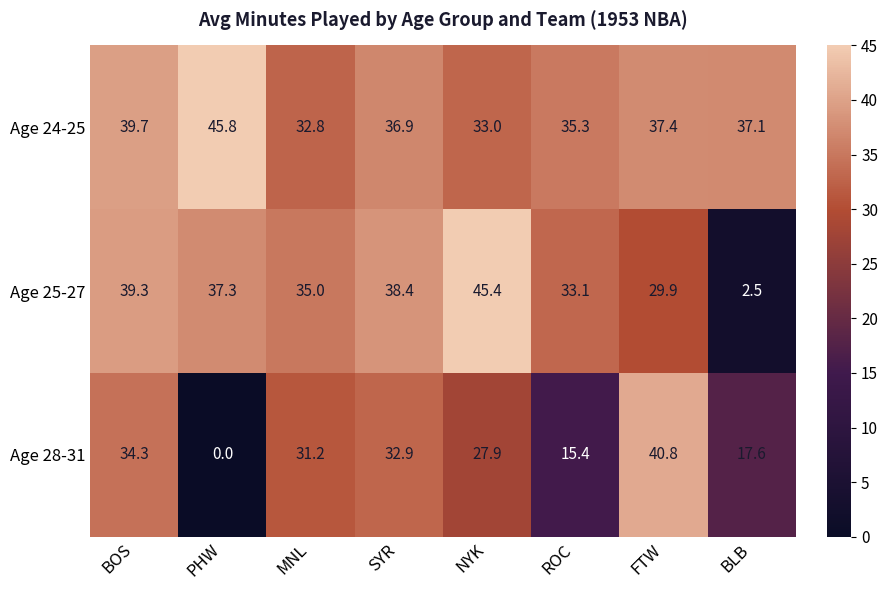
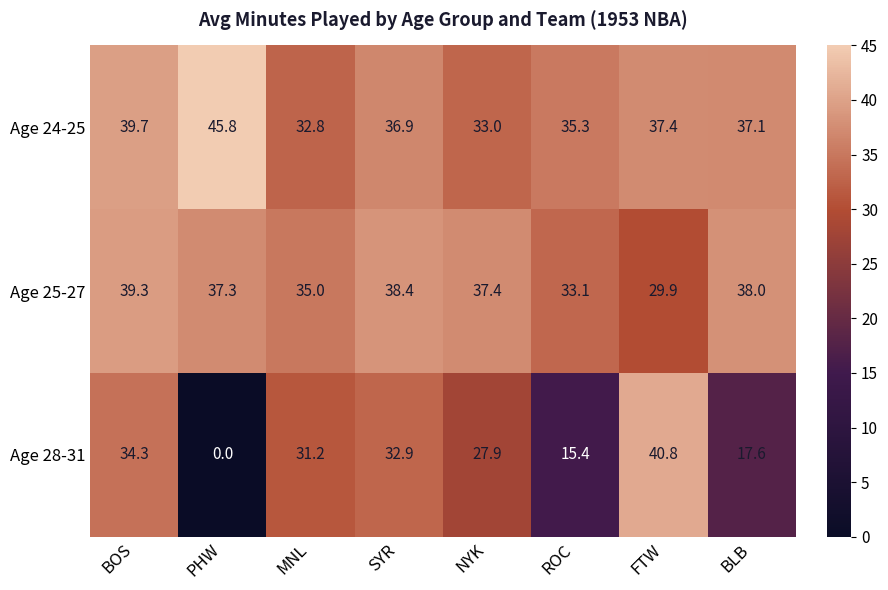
Age 25-27, NYK: 45.4 -> 37.4
Age 25-27, BLB: 2.5 -> 38.0
